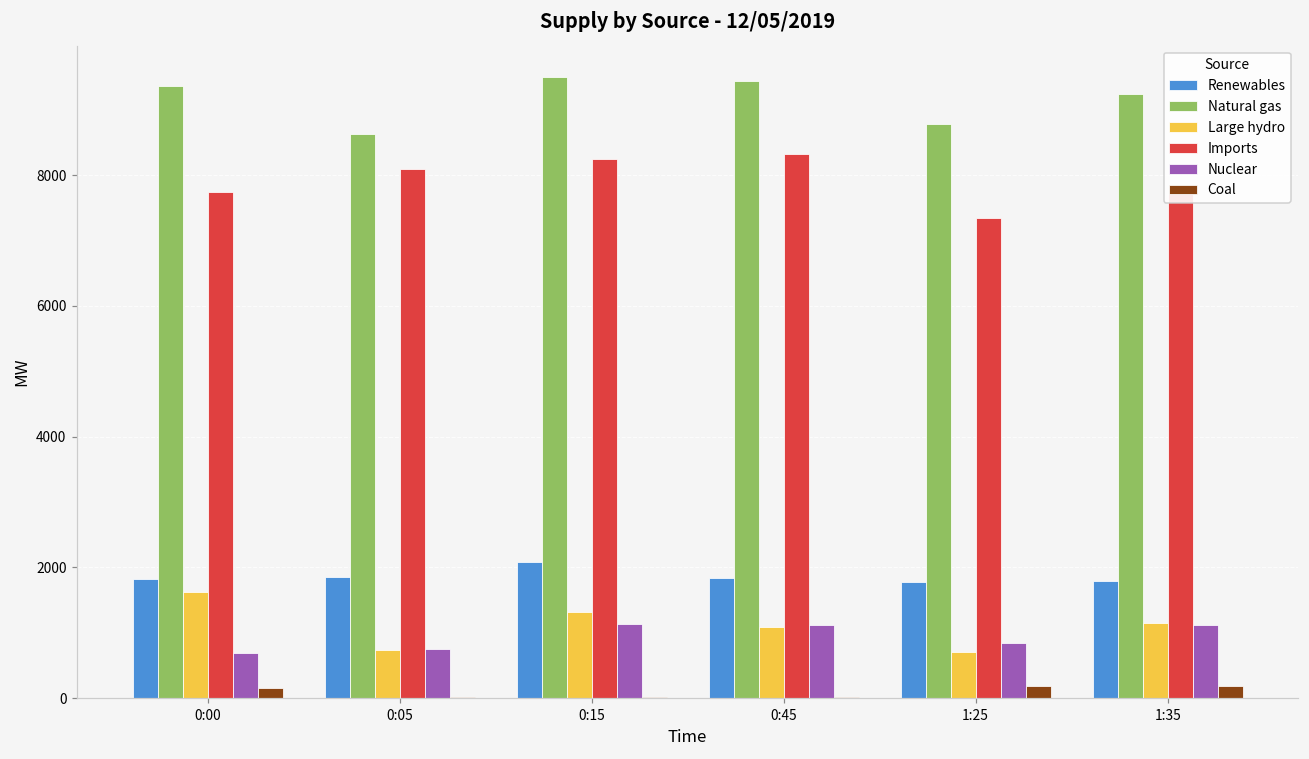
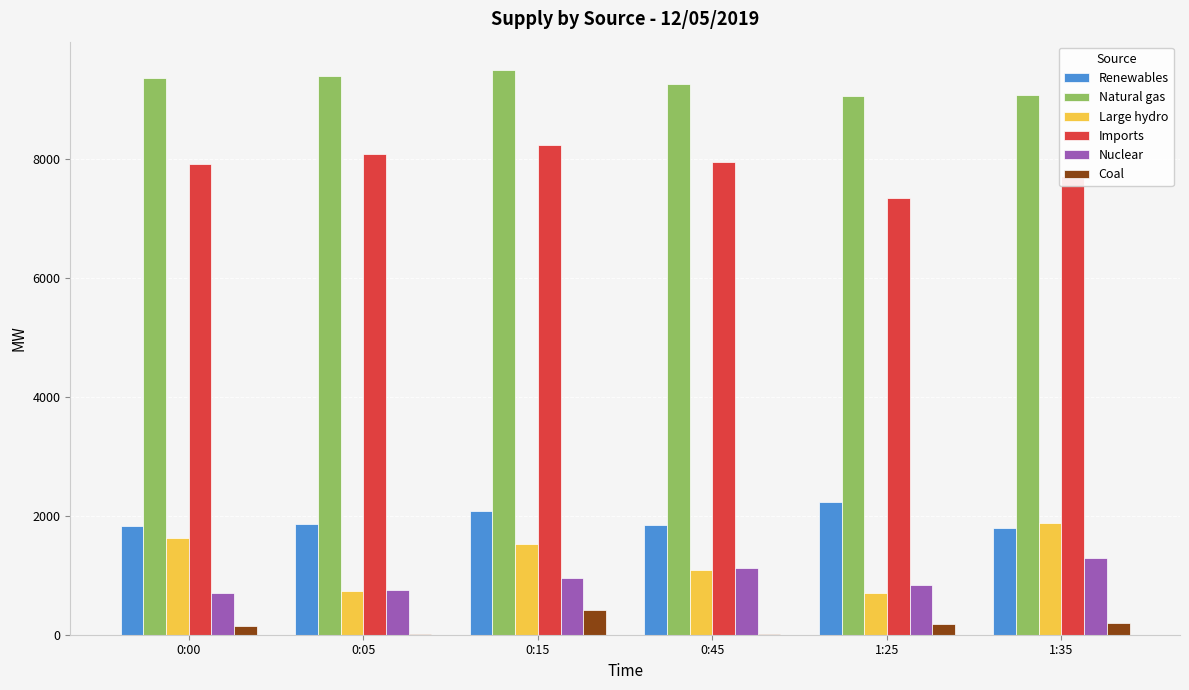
Imports, 0:00: 7700 -> 7900
Natural gas, 0:05: 8600 -> 9400
Large hydro, 0:15: 1300 -> 1500
Nuclear, 0:15: 1100 -> 1000
Coal, 0:15: 0 -> 400
Natural gas, 0:45: 9400 -> 9300
Imports, 0:45: 8300 -> 7900
Renewables, 1:25: 1800 -> 2200
Natural gas, 1:25: 8800 -> 9100
Natural gas, 1:35: 9200 -> 9100
Large hydro, 1:35: 1200 -> 1900
Nuclear, 1:35: 1100 -> 1300
